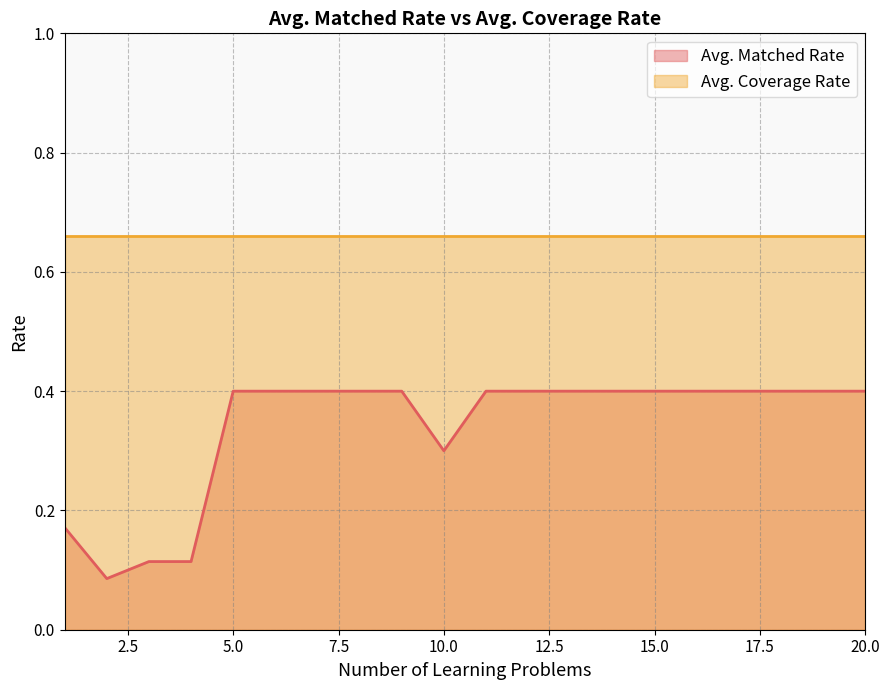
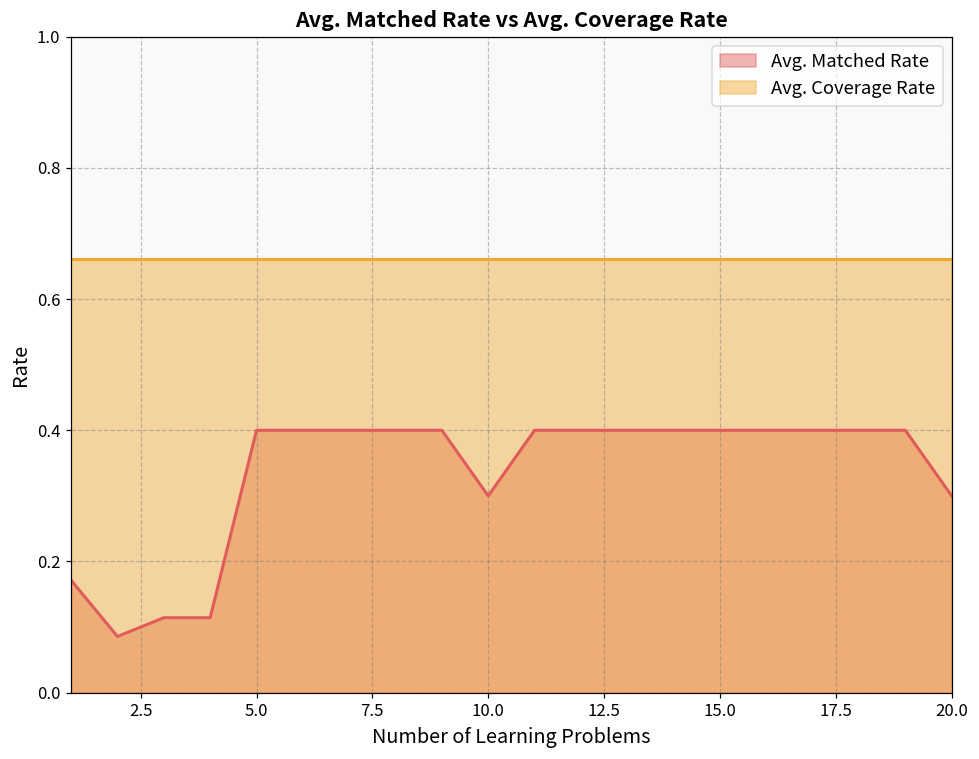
Avg. Matched Rate, 20.0: 0.4 -> 0.3
